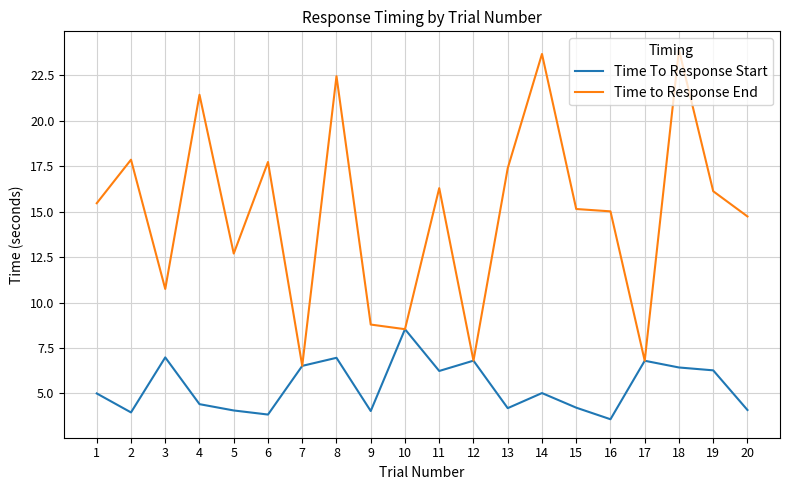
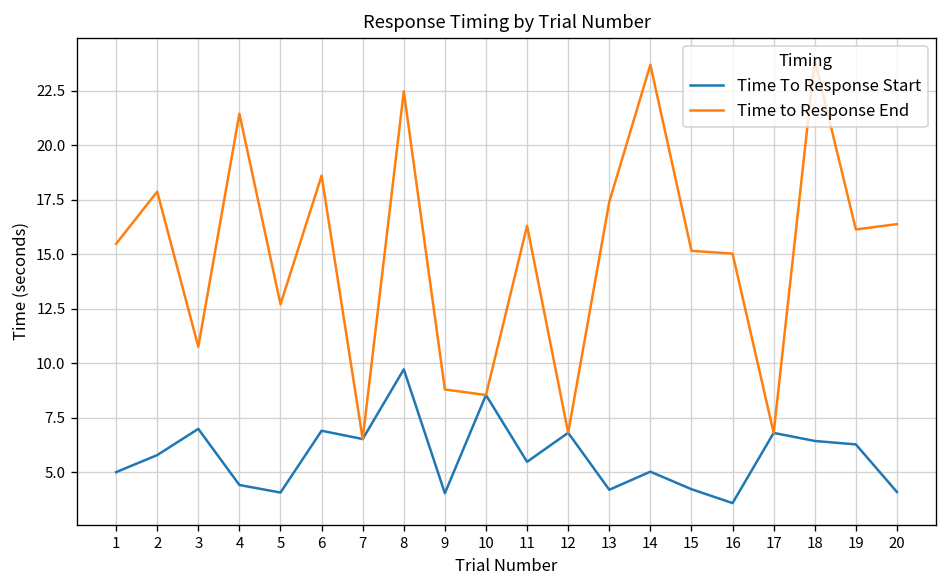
Time To Response Start, 2: 4.0 -> 5.8
Time To Response Start, 6: 3.8 -> 6.9
Time to Response End, 6: 17.7 -> 18.6
Time To Response Start, 8: 7.0 -> 9.7
Time To Response Start, 11: 6.2 -> 5.5
Time to Response End, 20: 14.7 -> 16.4
